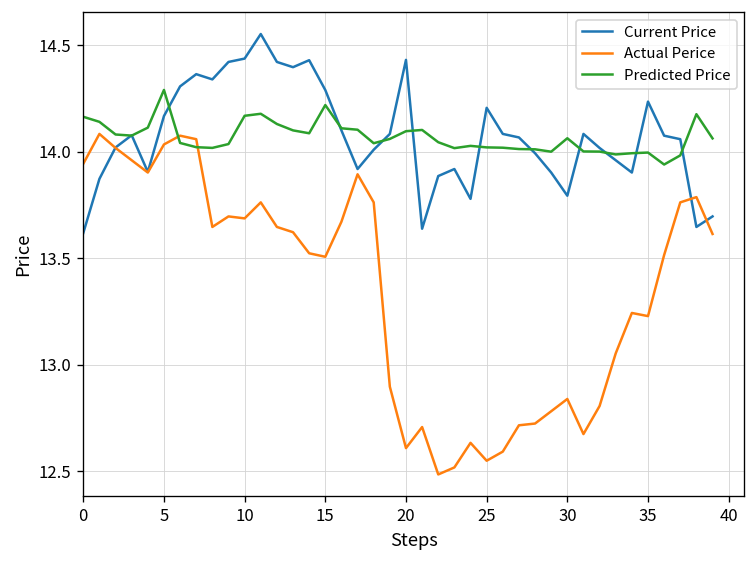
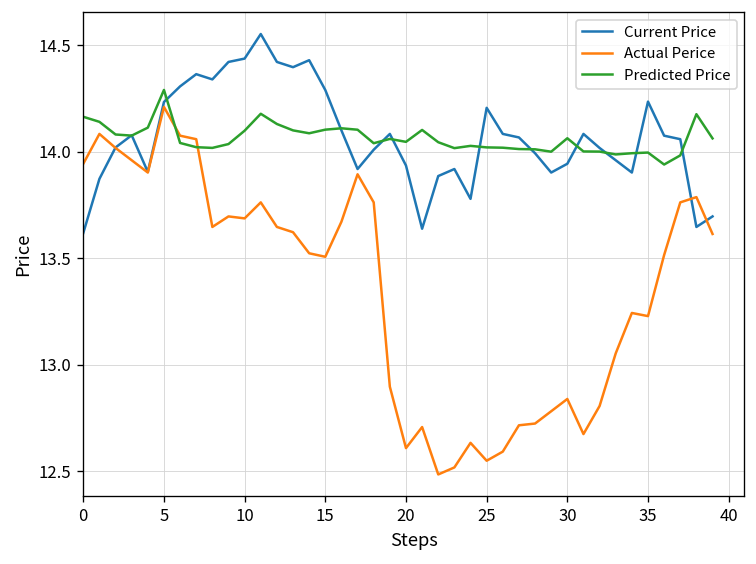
Current Price, 5: 14.17 -> 14.23
Actual Perice, 5: 14.03 -> 14.21
Predicted Price, 10: 14.17 -> 14.10
Predicted Price, 15: 14.22 -> 14.10
Current Price, 20: 14.43 -> 13.93
Predicted Price, 20: 14.10 -> 14.05
Current Price, 30: 13.79 -> 13.94
